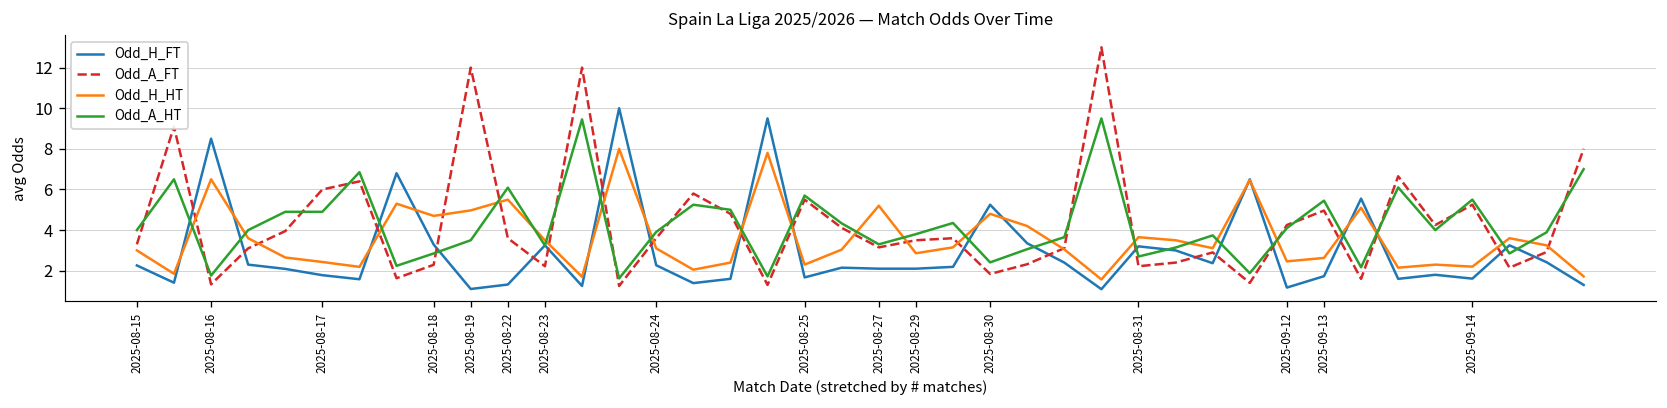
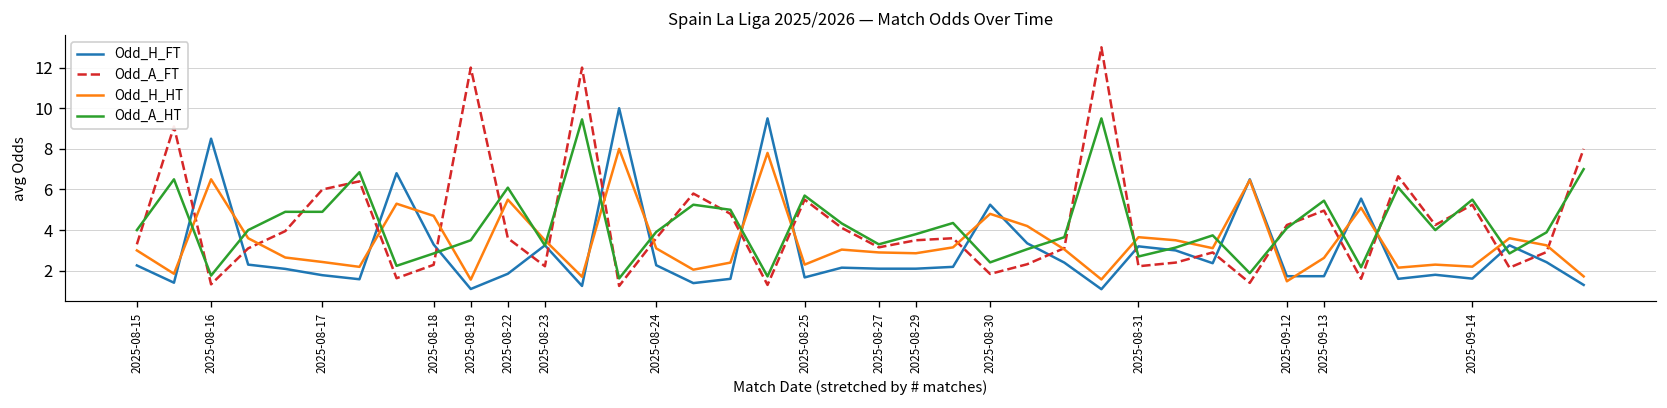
Odd_H_HT, 2025-08-19: 5.0 -> 1.6
Odd_H_FT, 2025-08-22: 1.3 -> 1.9
Odd_H_HT, 2025-08-27: 5.2 -> 2.9
Odd_H_FT, 2025-09-12: 1.2 -> 1.7
Odd_H_HT, 2025-09-12: 2.5 -> 1.5
